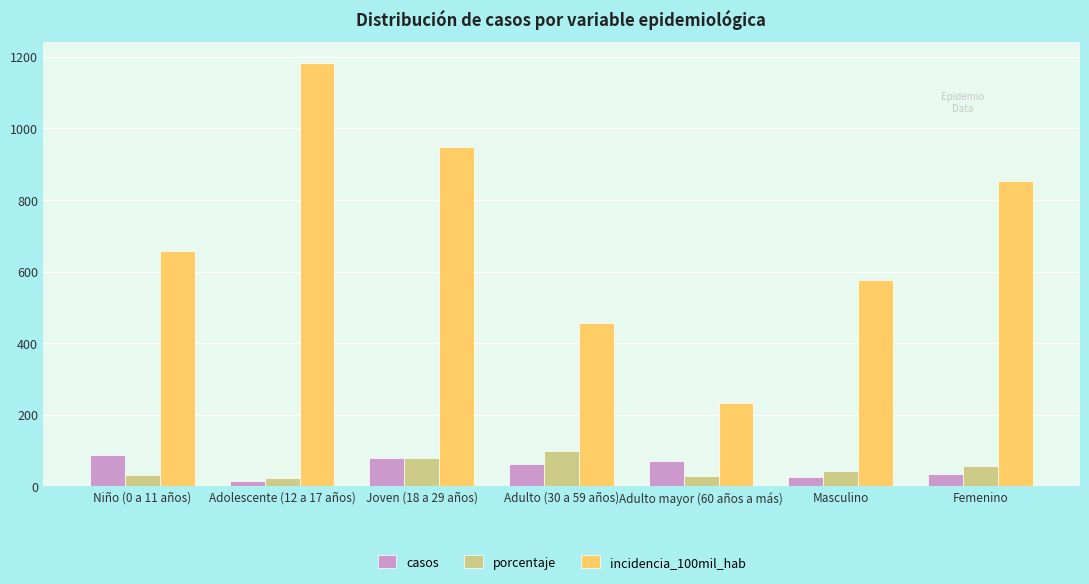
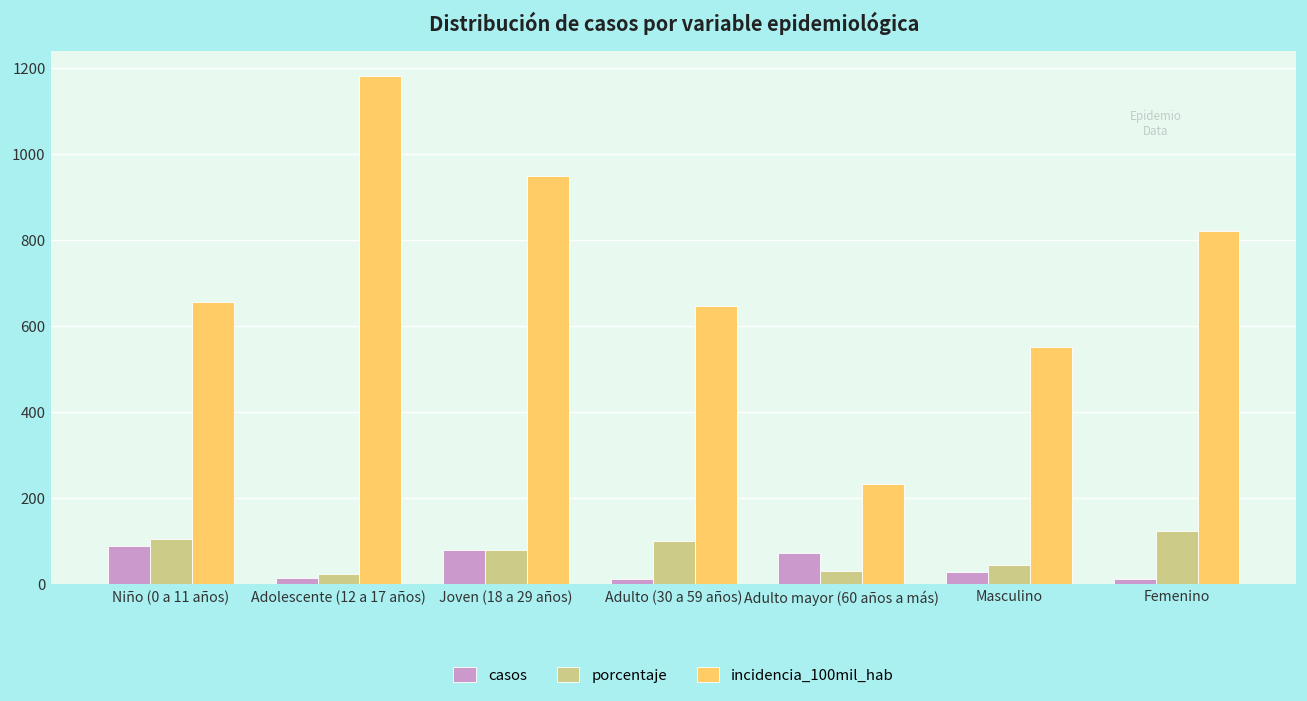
porcentaje, Niño (0 a 11 años): 30 -> 100
casos, Adulto (30 a 59 años): 60 -> 10
incidencia_100mil_hab, Adulto (30 a 59 años): 460 -> 650
incidencia_100mil_hab, Masculino: 580 -> 550
casos, Femenino: 40 -> 10
porcentaje, Femenino: 60 -> 120
incidencia_100mil_hab, Femenino: 850 -> 820
